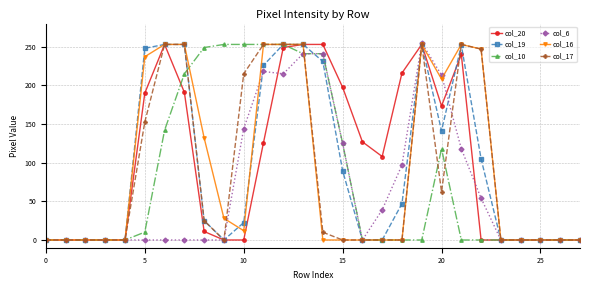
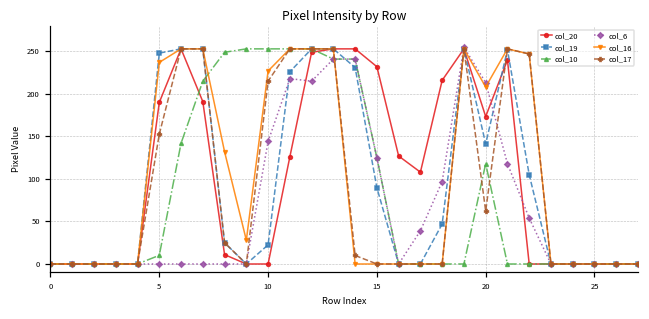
col_16, 10: 10 -> 230
col_20, 15: 200 -> 230
